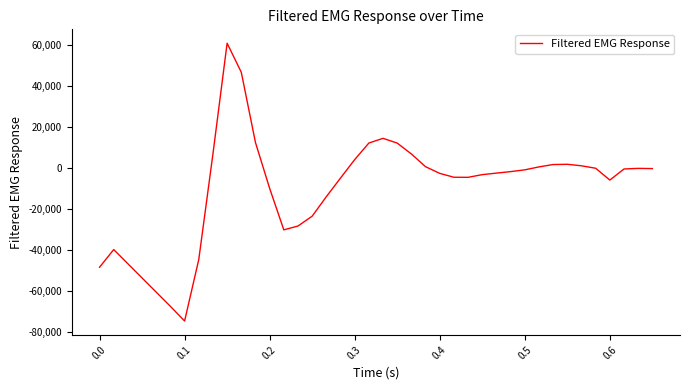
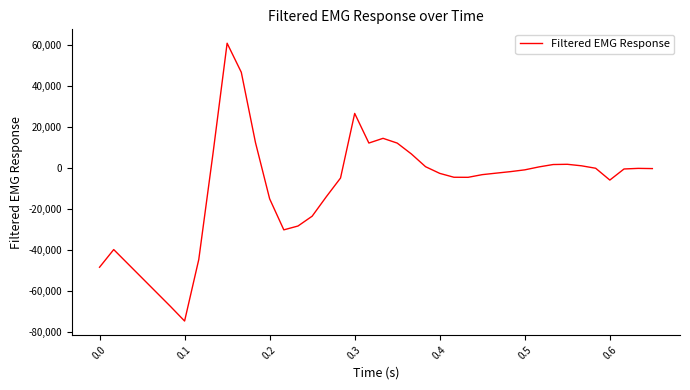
0.2: -10,000 -> -15,000
0.3: 4,000 -> 27,000
